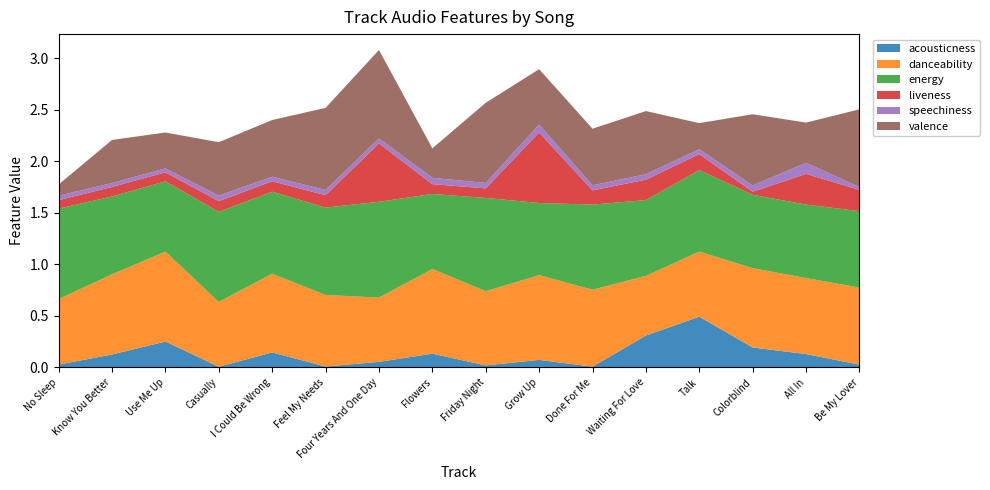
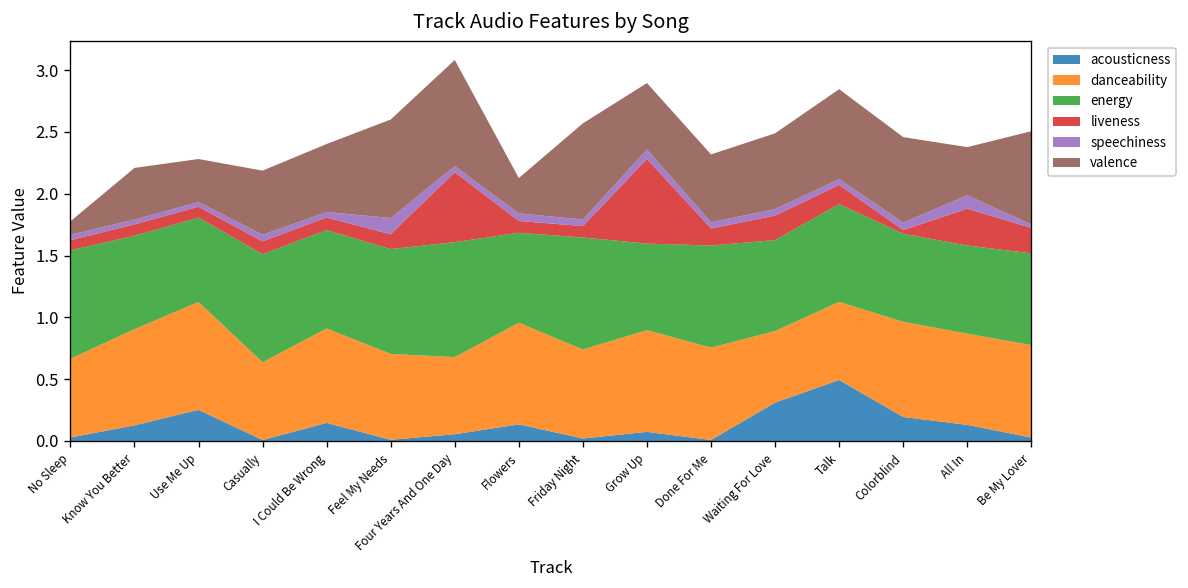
speechiness, Feel My Needs: 0.05 -> 0.13
valence, Talk: 0.25 -> 0.73
